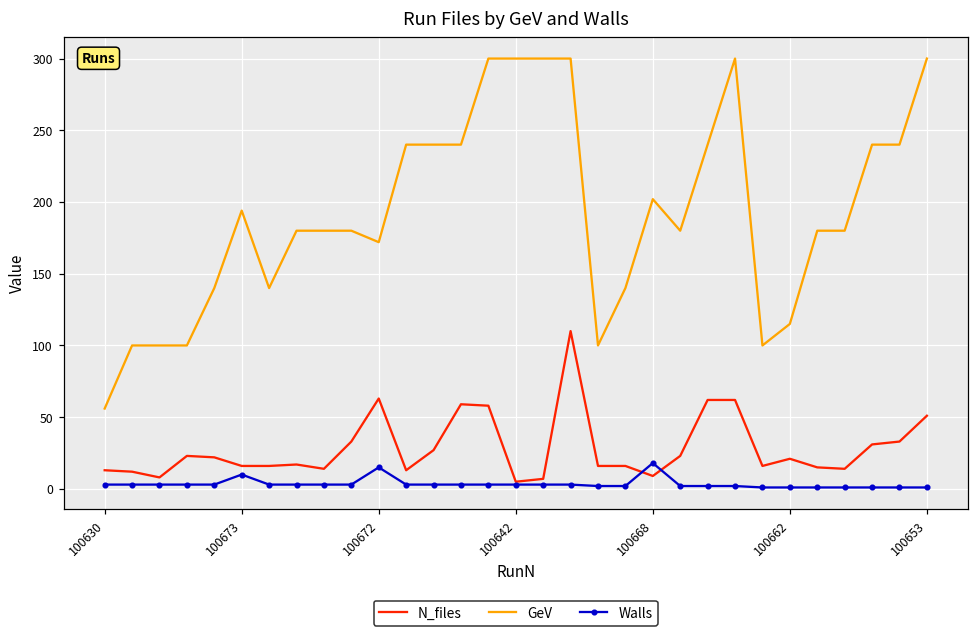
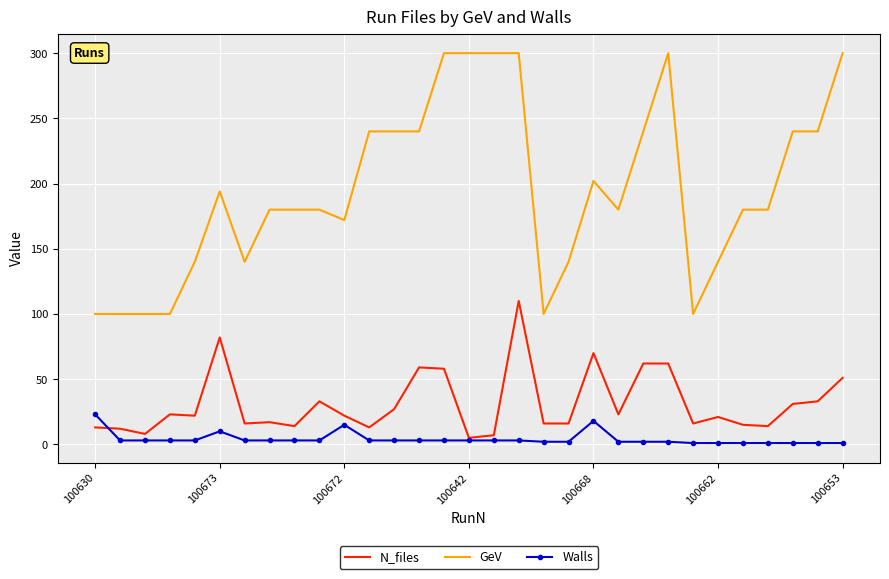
GeV, 100630: 56 -> 100
Walls, 100630: 3 -> 23
N_files, 100673: 16 -> 82
N_files, 100672: 63 -> 22
N_files, 100668: 9 -> 70
GeV, 100662: 115 -> 140
